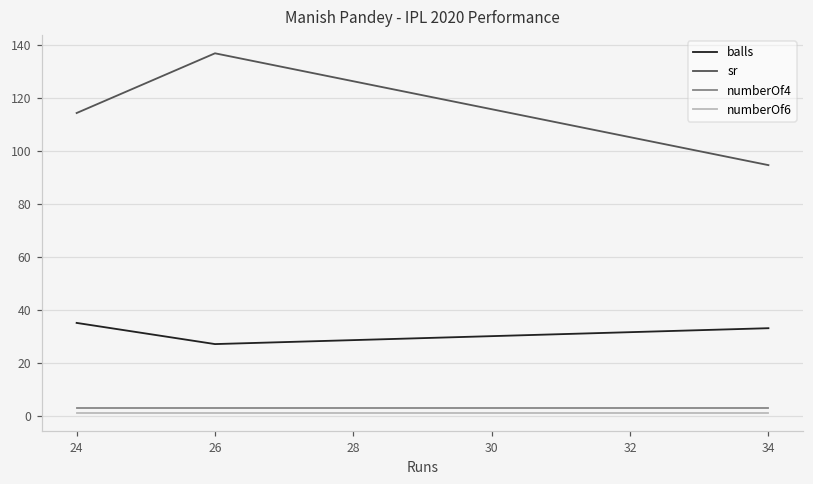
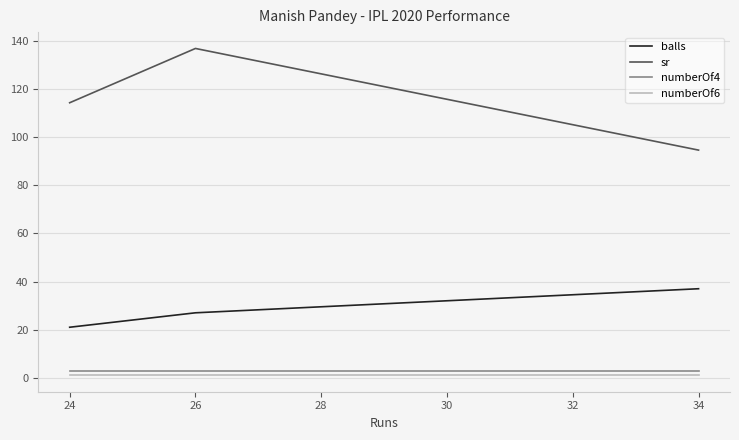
balls, 24: 35 -> 21
balls, 34: 33 -> 37
